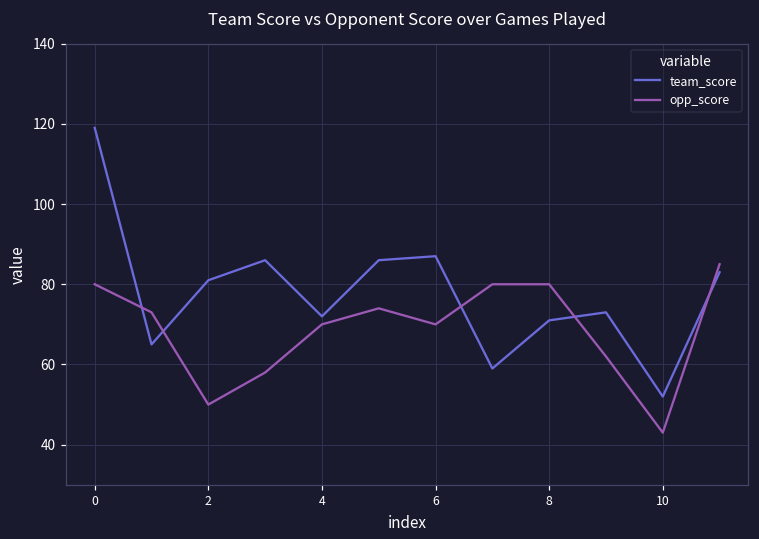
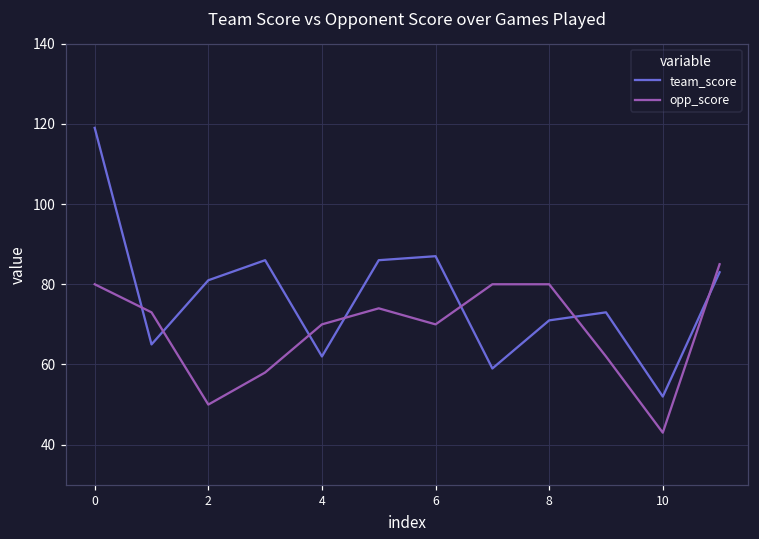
team_score, 4: 72 -> 62
